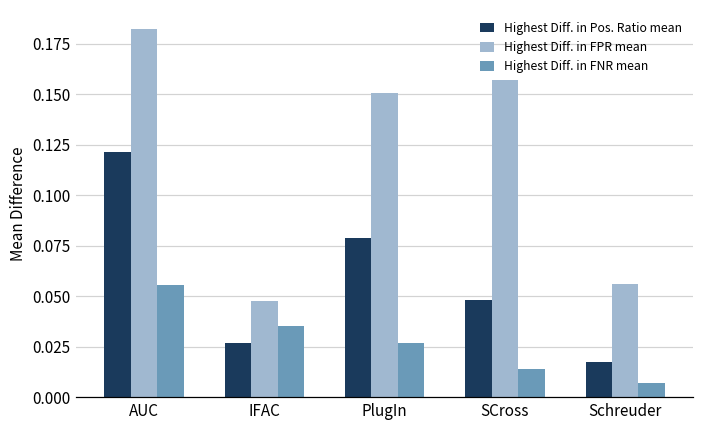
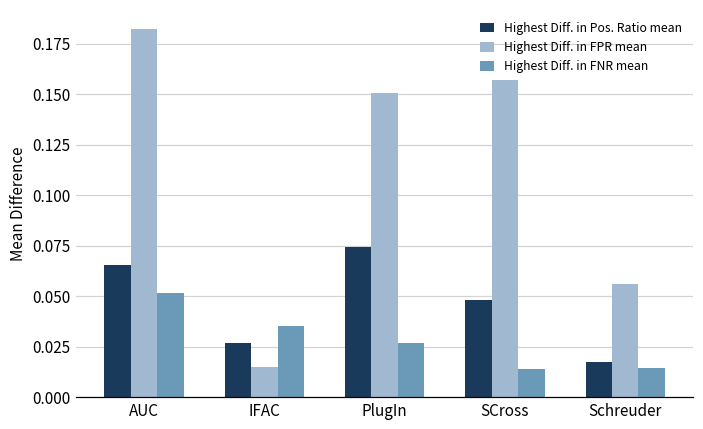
Highest Diff. in Pos. Ratio mean, AUC: 0.121 -> 0.066
Highest Diff. in FNR mean, AUC: 0.056 -> 0.051
Highest Diff. in FPR mean, IFAC: 0.048 -> 0.015
Highest Diff. in Pos. Ratio mean, PlugIn: 0.079 -> 0.074
Highest Diff. in FNR mean, Schreuder: 0.007 -> 0.014
